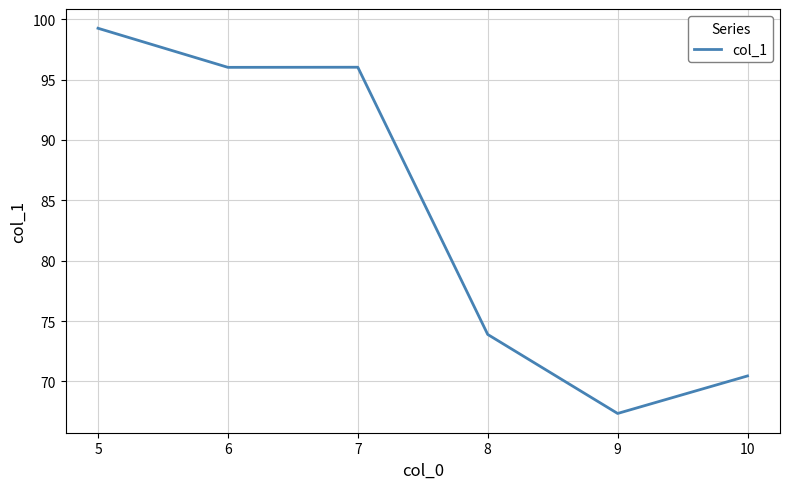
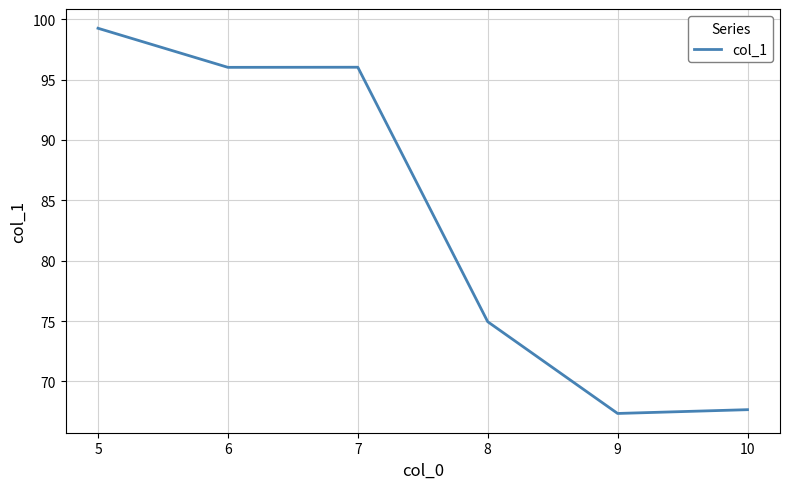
8: 73.9 -> 74.9
10: 70.5 -> 67.7
